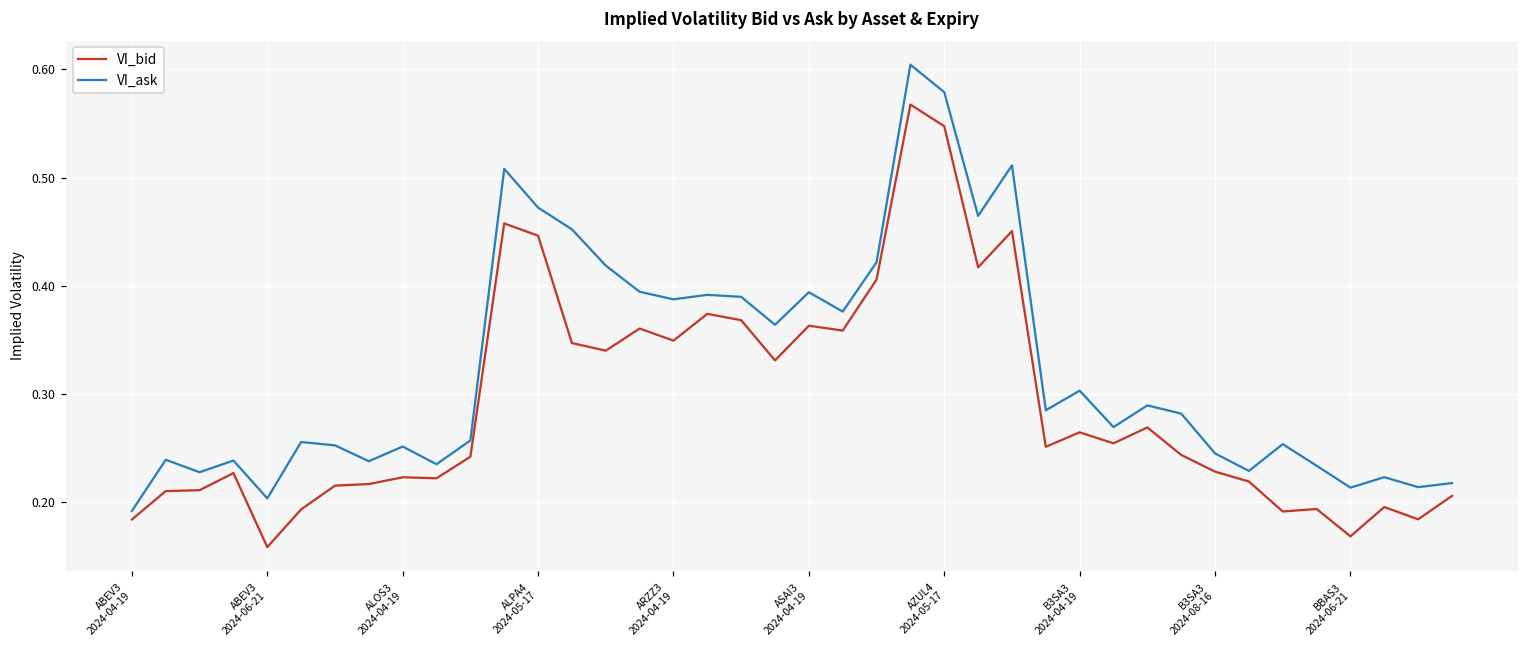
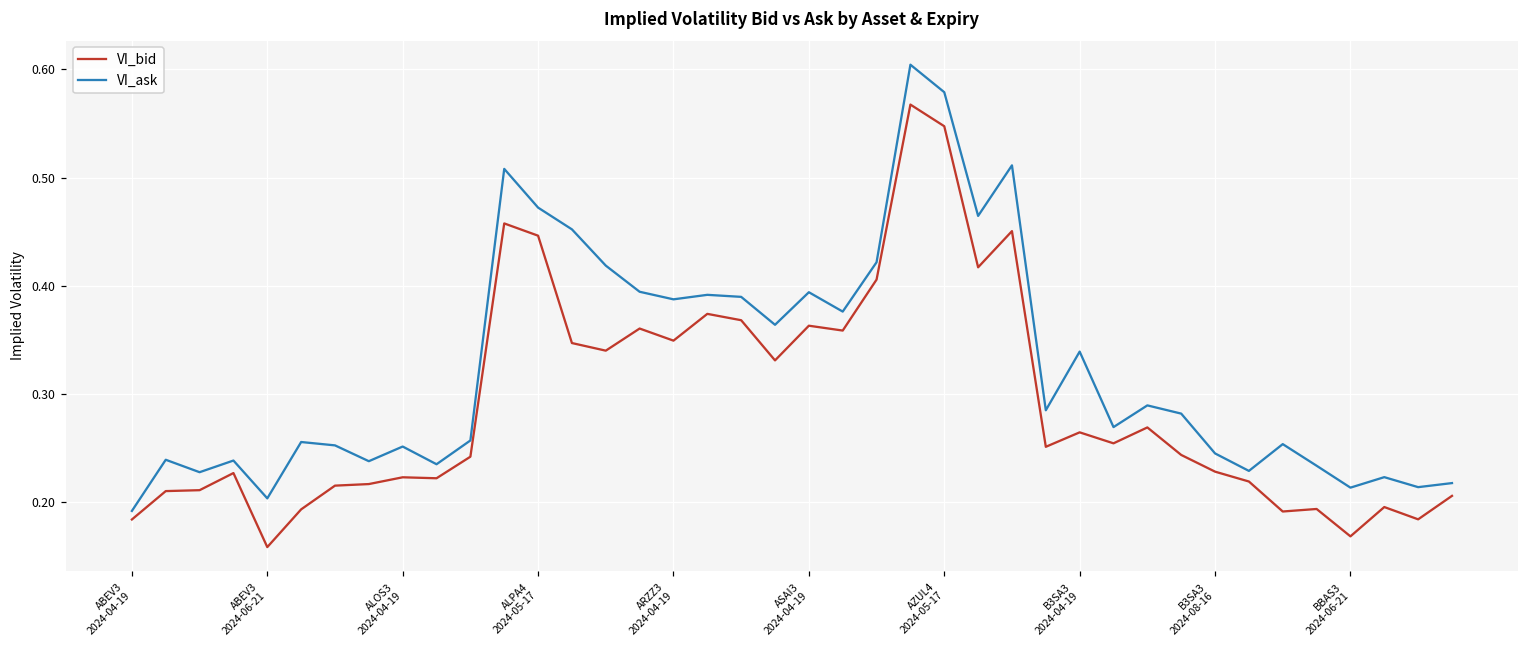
VI_ask, B3SA3 2024-04-19: 0.30 -> 0.34
